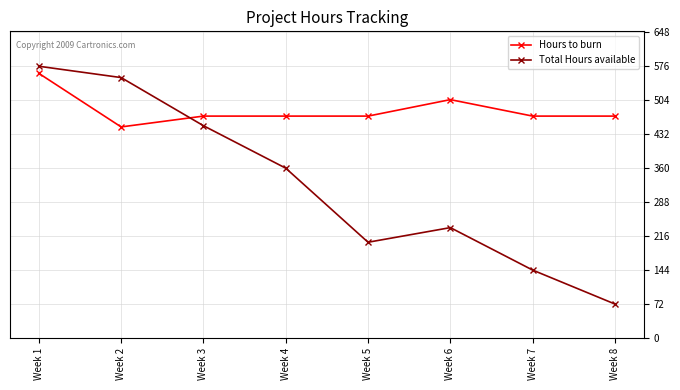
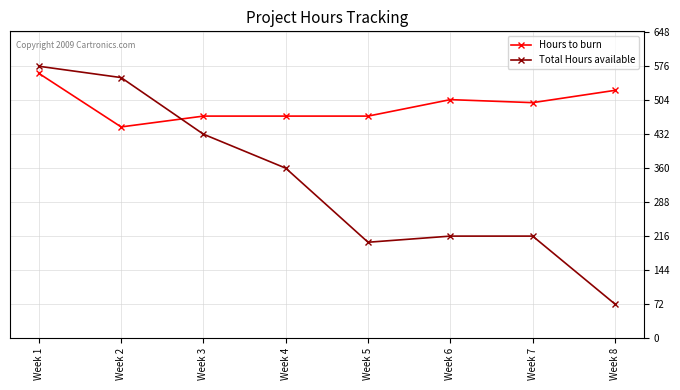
Total Hours available, Week 3: 450 -> 430
Total Hours available, Week 6: 230 -> 220
Hours to burn, Week 7: 470 -> 500
Total Hours available, Week 7: 140 -> 220
Hours to burn, Week 8: 470 -> 520
